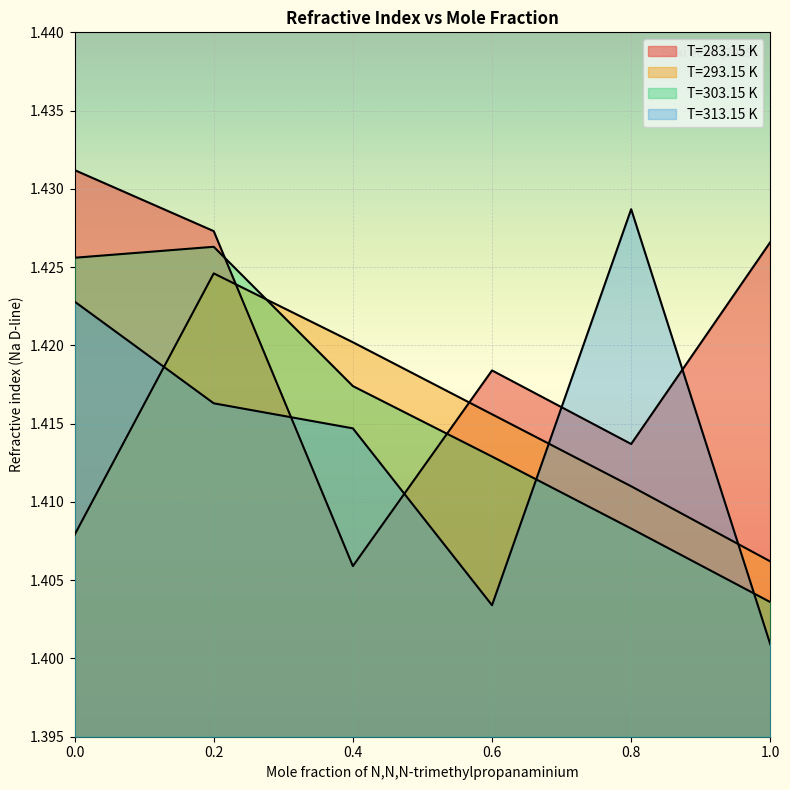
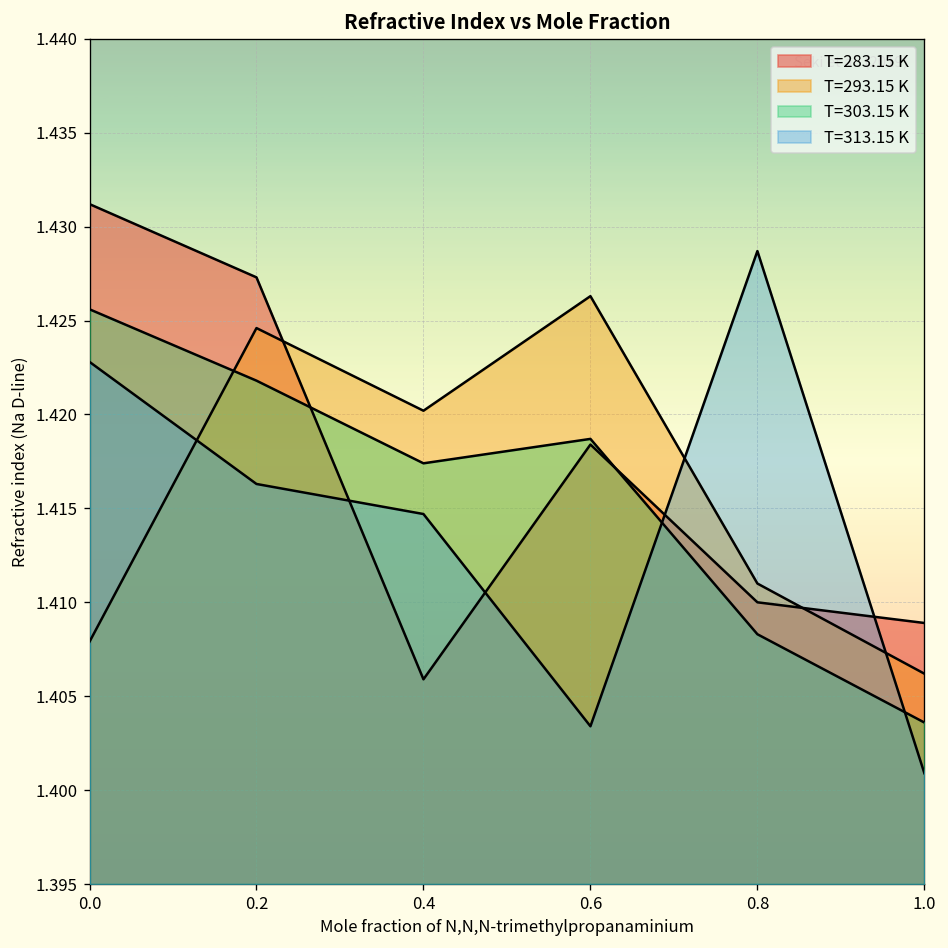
T=303.15 K, 0.2: 1.4263 -> 1.4218
T=293.15 K, 0.6: 1.4156 -> 1.4263
T=303.15 K, 0.6: 1.4129 -> 1.4187
T=283.15 K, 0.8: 1.4137 -> 1.4100
T=283.15 K, 1.0: 1.4266 -> 1.4089
